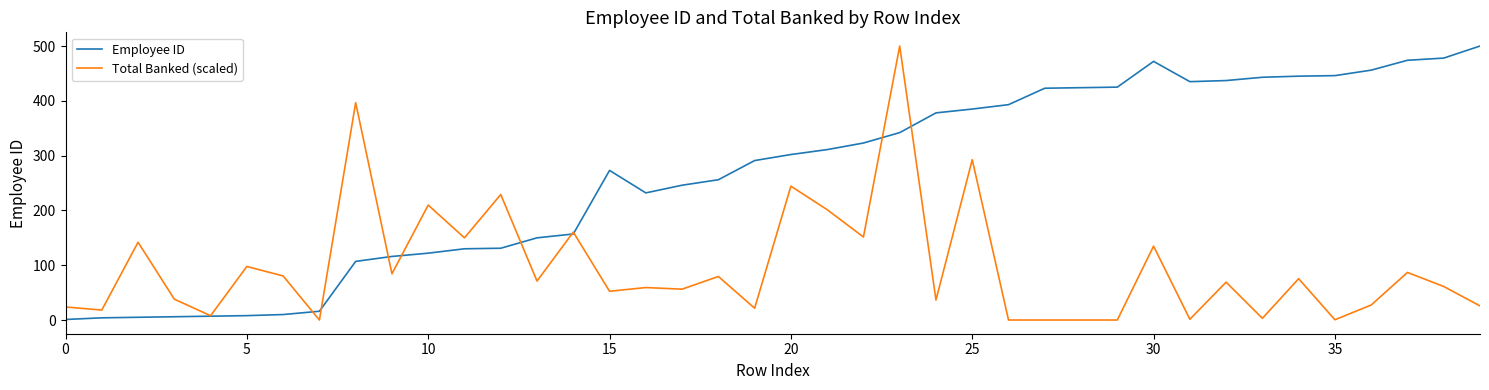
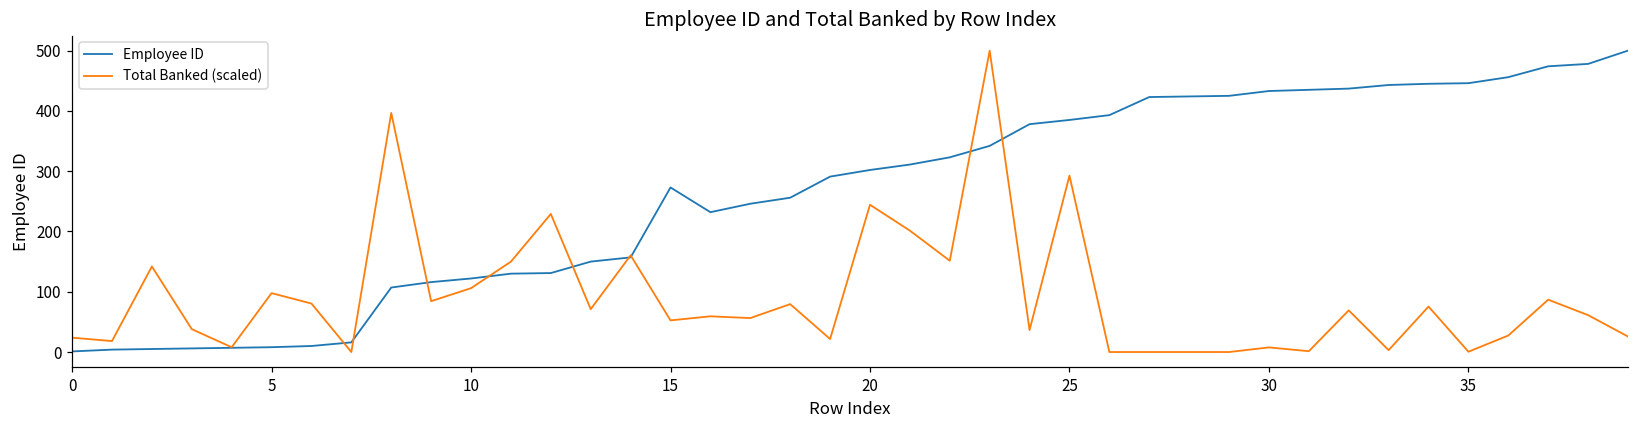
Total Banked (scaled), 10: 210 -> 110
Employee ID, 30: 470 -> 430
Total Banked (scaled), 30: 130 -> 10
